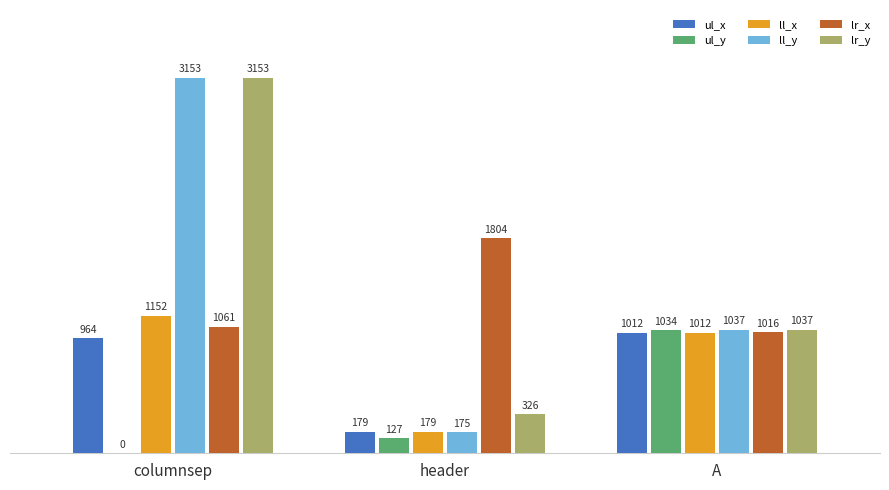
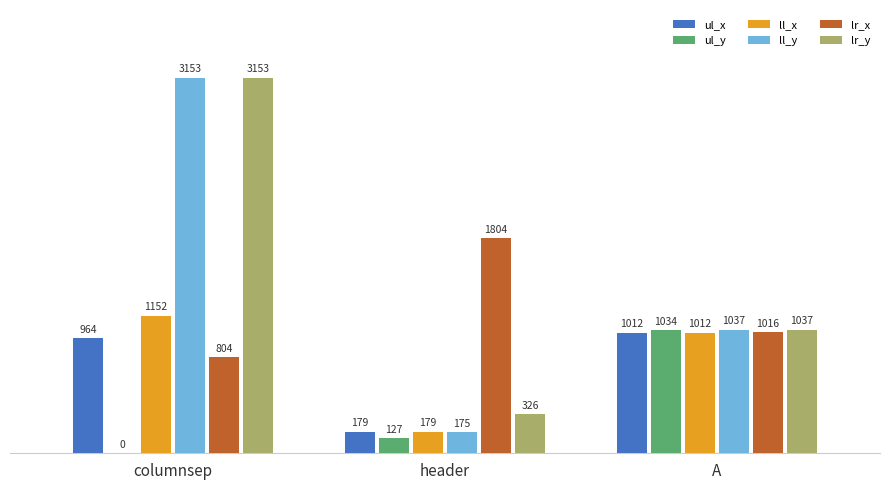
lr_x, columnsep: 1061 -> 804
